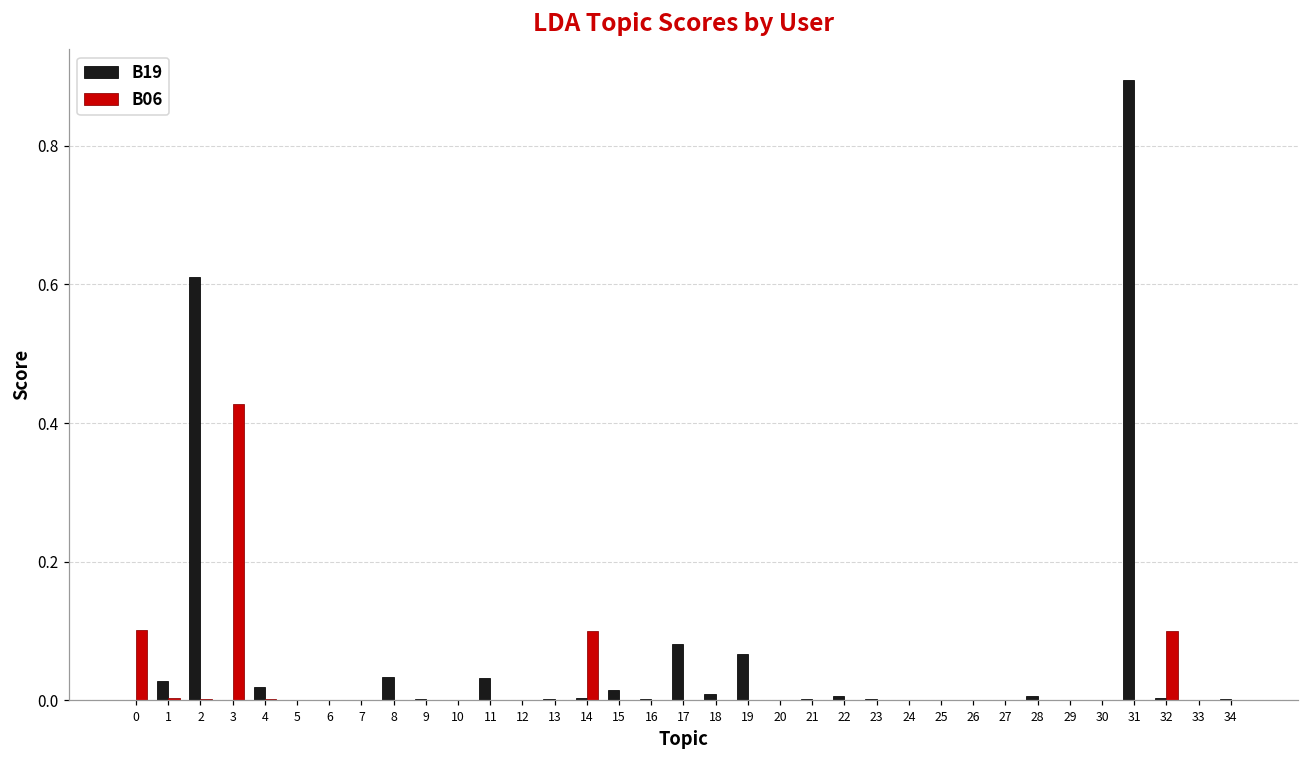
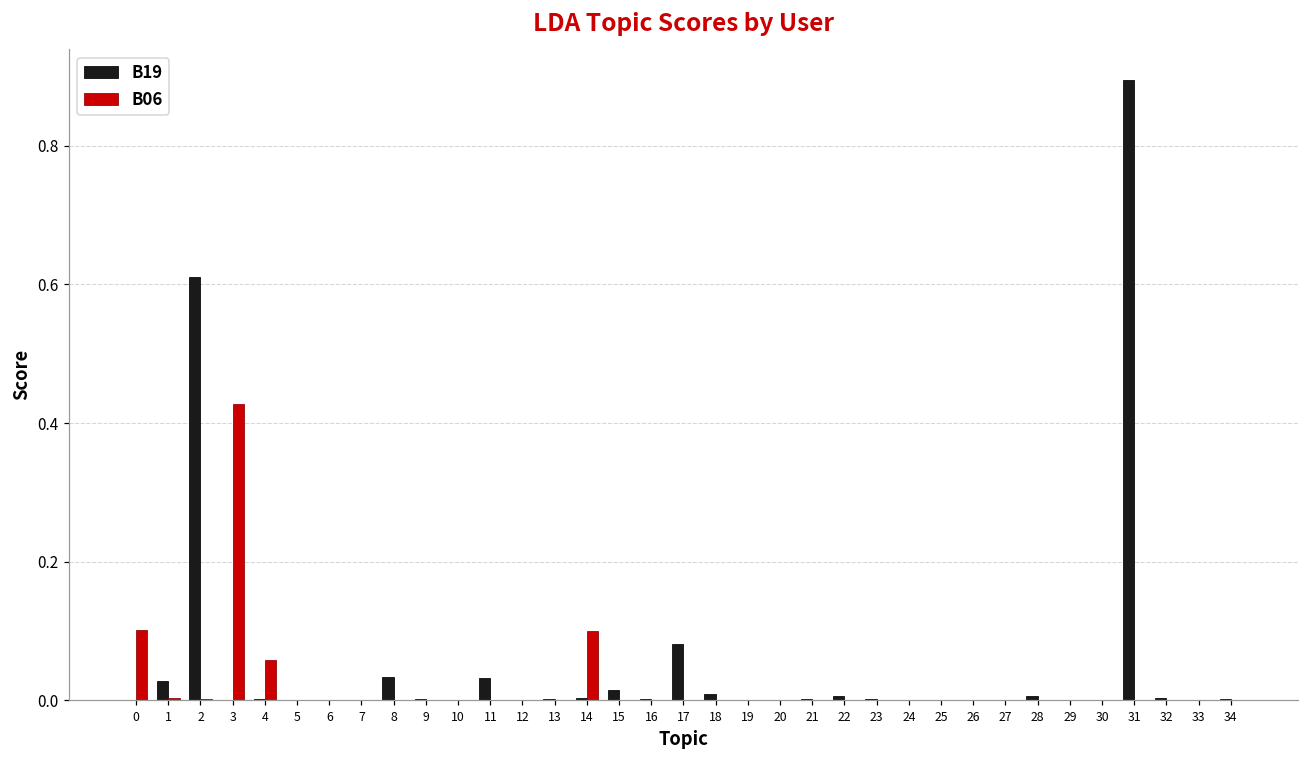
B19, 4: 0.02 -> 0.00
B06, 4: 0.00 -> 0.06
B19, 19: 0.07 -> 0.00
B06, 32: 0.1 -> 0.0
